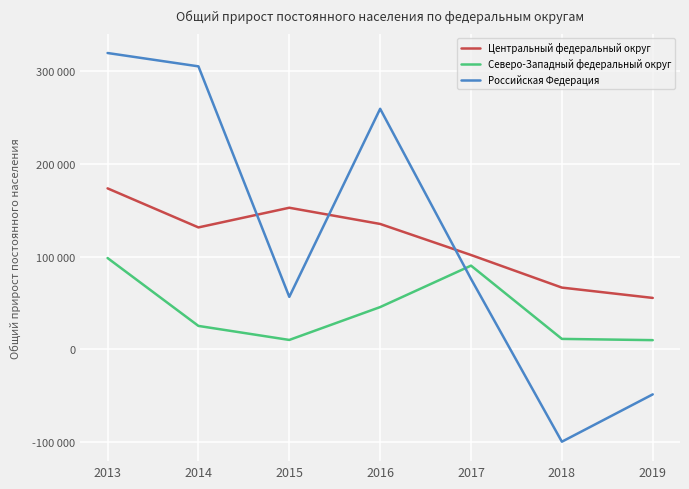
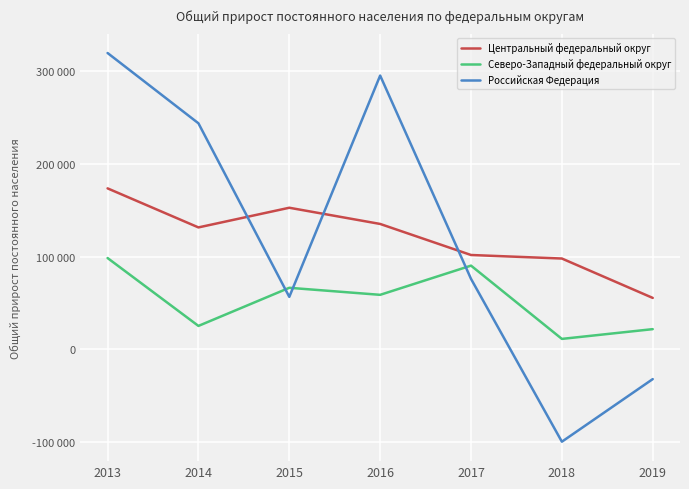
Российская Федерация, 2014: 310000 -> 240000
Северо-Западный федеральный округ, 2015: 10000 -> 70000
Северо-Западный федеральный округ, 2016: 50000 -> 60000
Российская Федерация, 2016: 260000 -> 300000
Центральный федеральный округ, 2018: 70000 -> 100000
Северо-Западный федеральный округ, 2019: 10000 -> 20000
Российская Федерация, 2019: -50000 -> -30000
